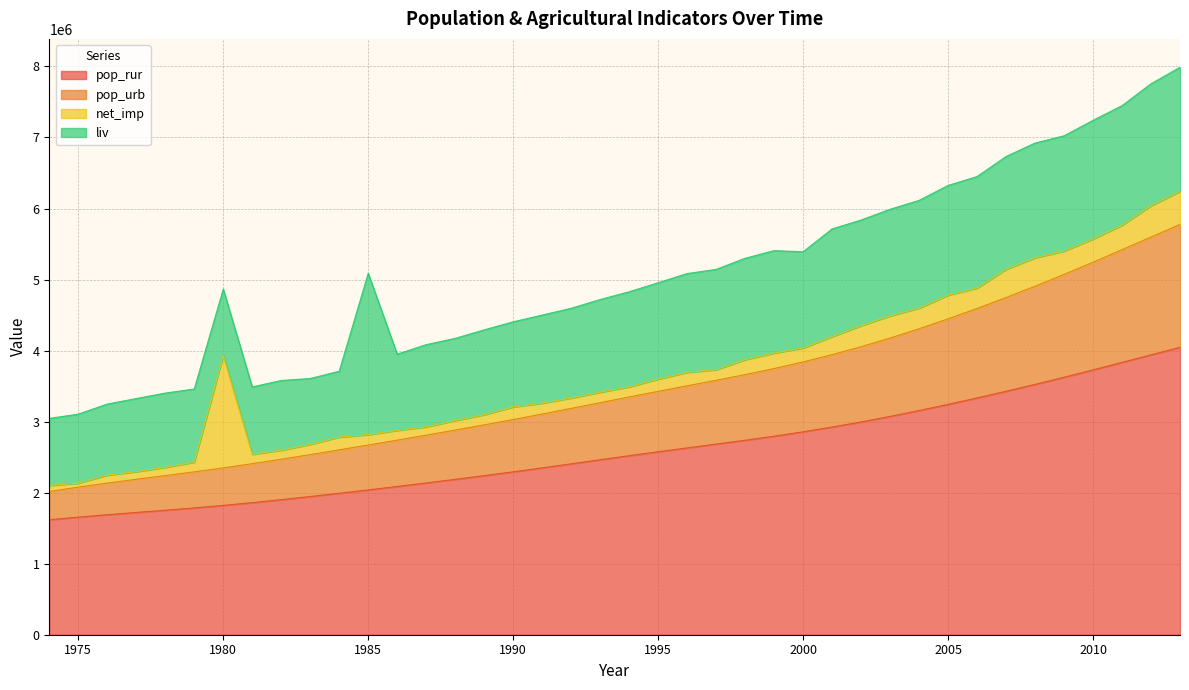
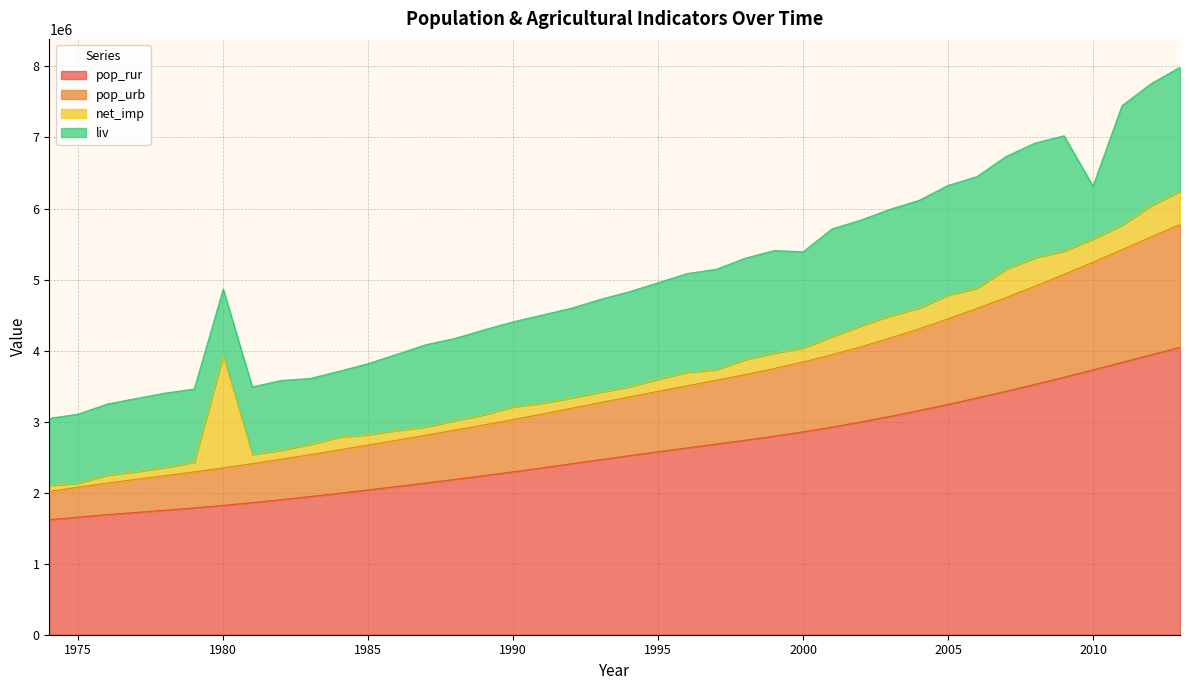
liv, 1985: 2300000 -> 1000000
liv, 2010: 1700000 -> 700000
